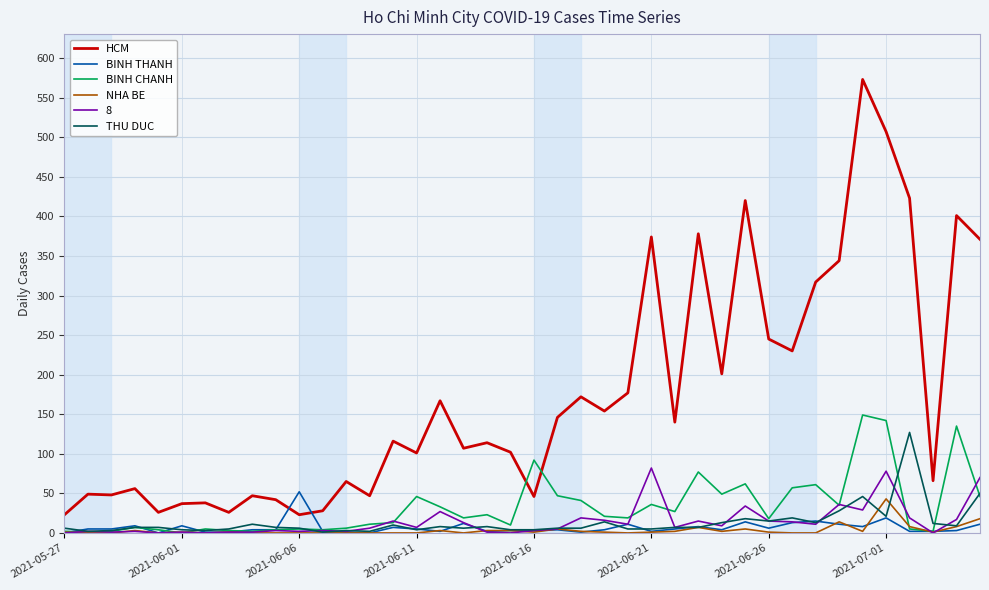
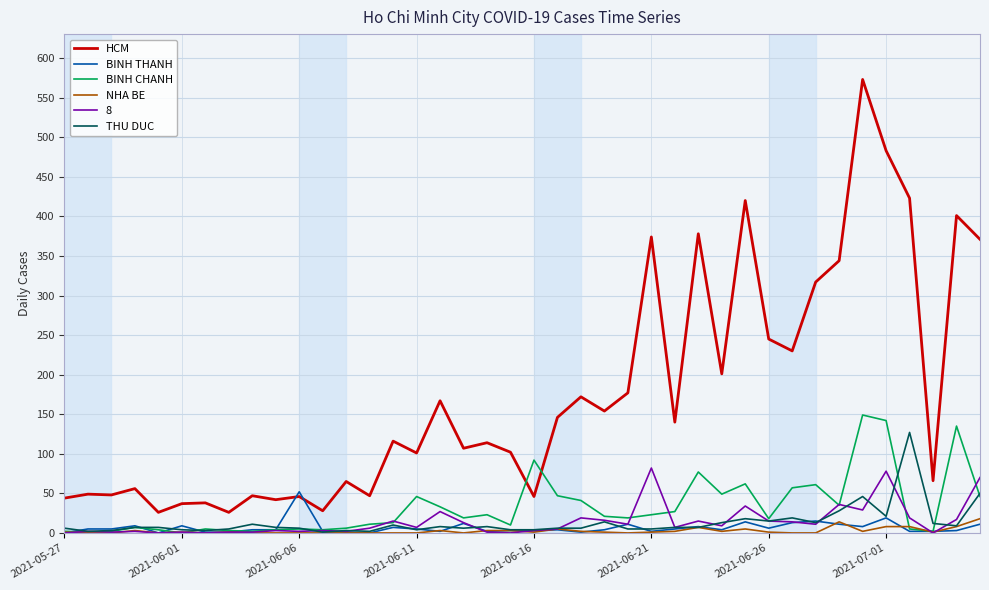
HCM, 2021-05-27: 20 -> 40
HCM, 2021-06-06: 20 -> 50
BINH CHANH, 2021-06-21: 40 -> 20
HCM, 2021-07-01: 510 -> 480
NHA BE, 2021-07-01: 40 -> 10
